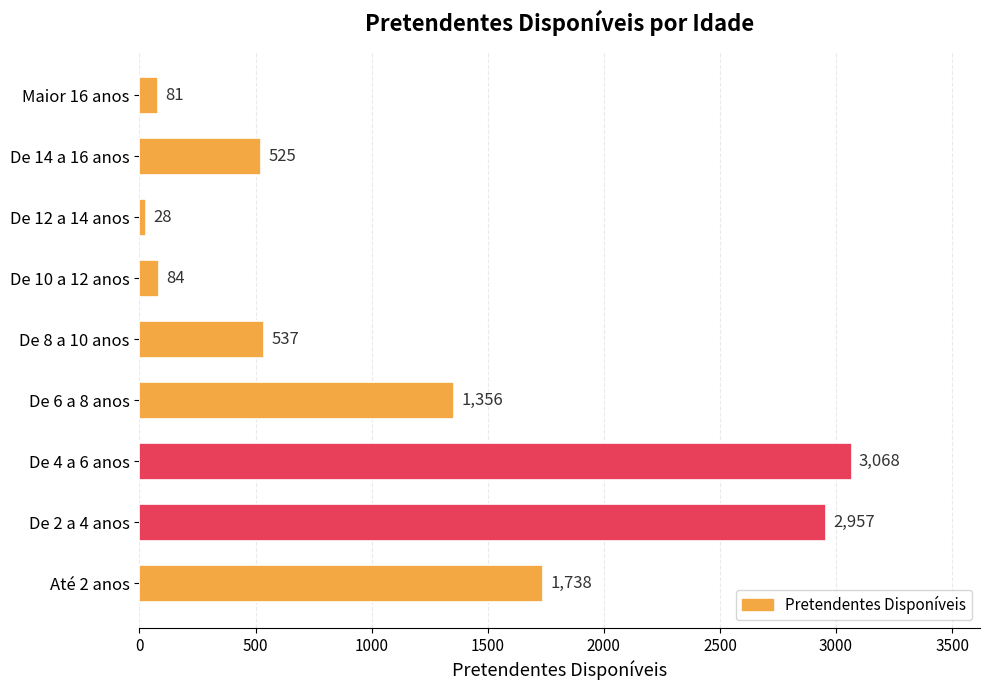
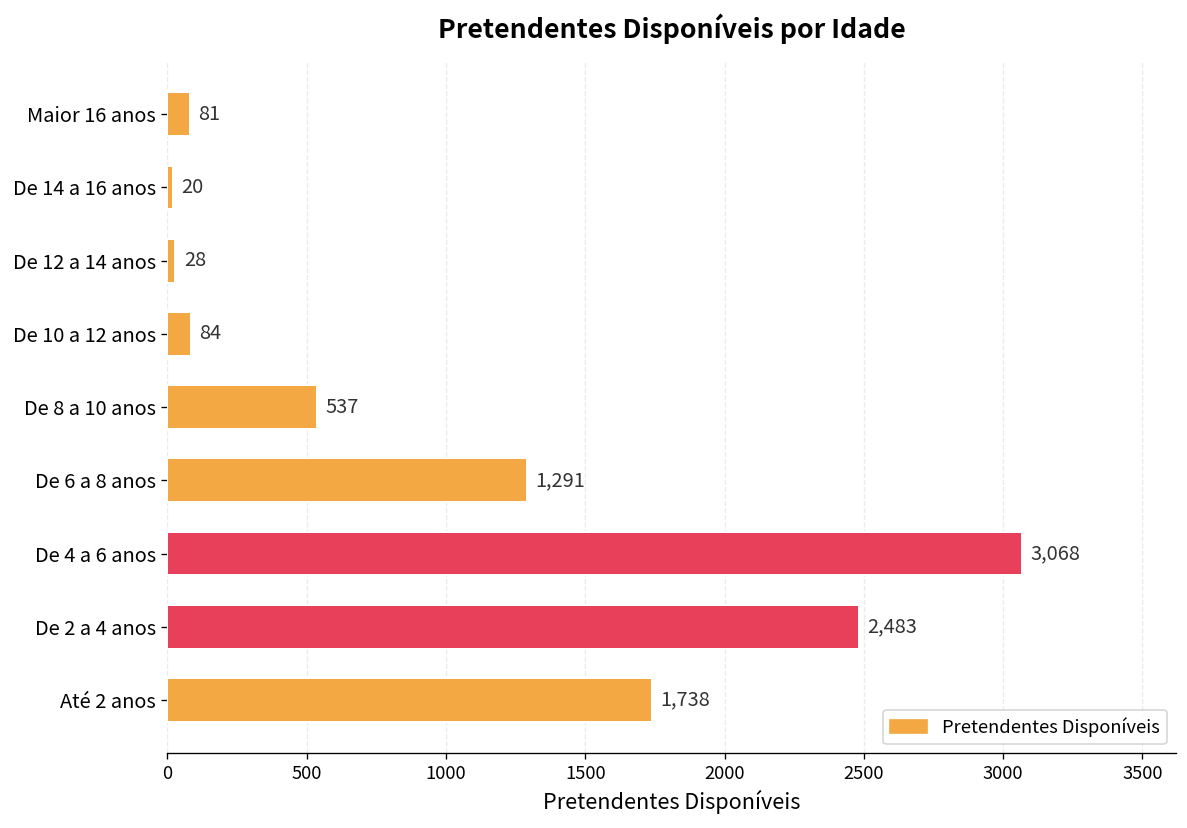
De 14 a 16 anos: 525 -> 20
De 6 a 8 anos: 1,356 -> 1,291
De 2 a 4 anos: 2,957 -> 2,483
